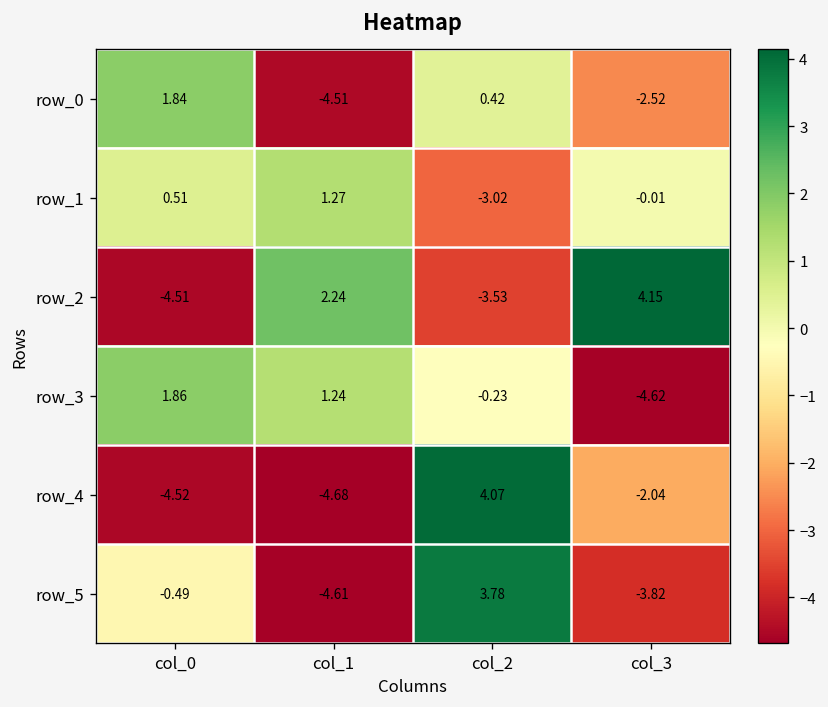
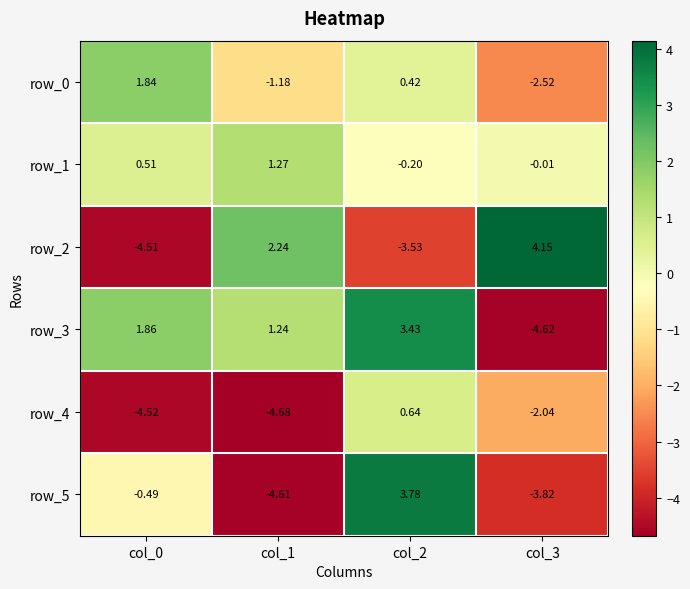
row_0, col_1: -4.51 -> -1.18
row_1, col_2: -3.02 -> -0.20
row_3, col_2: -0.23 -> 3.43
row_4, col_2: 4.07 -> 0.64
